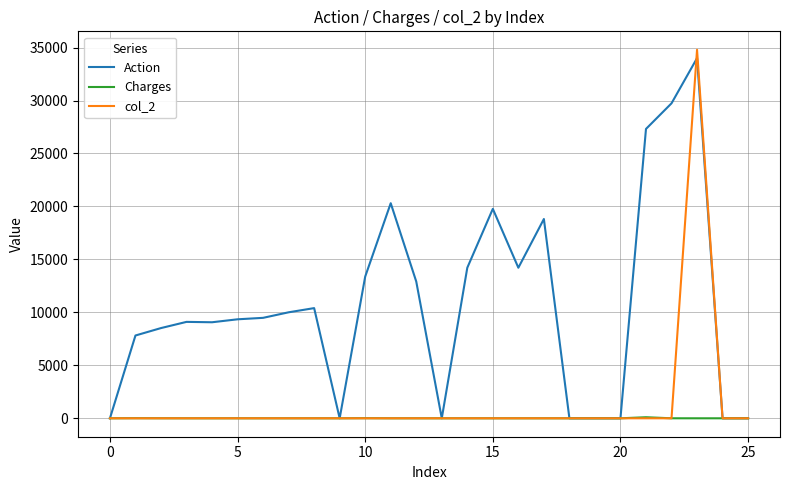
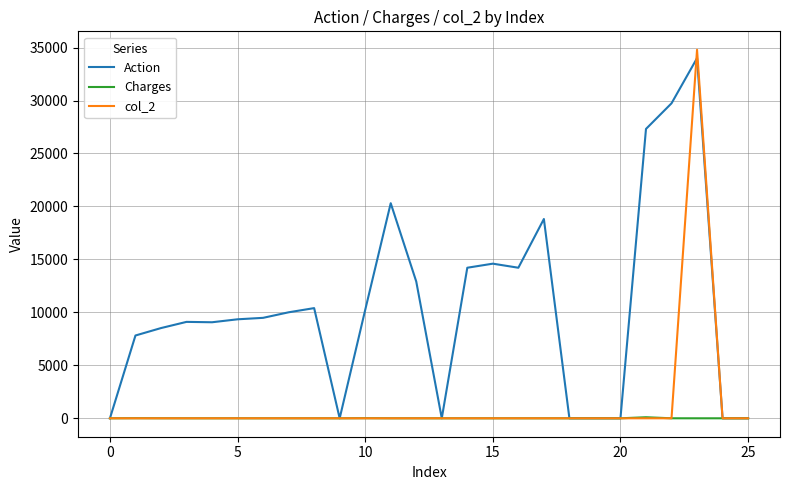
Action, 10: 13400 -> 10200
Action, 15: 19800 -> 14600
